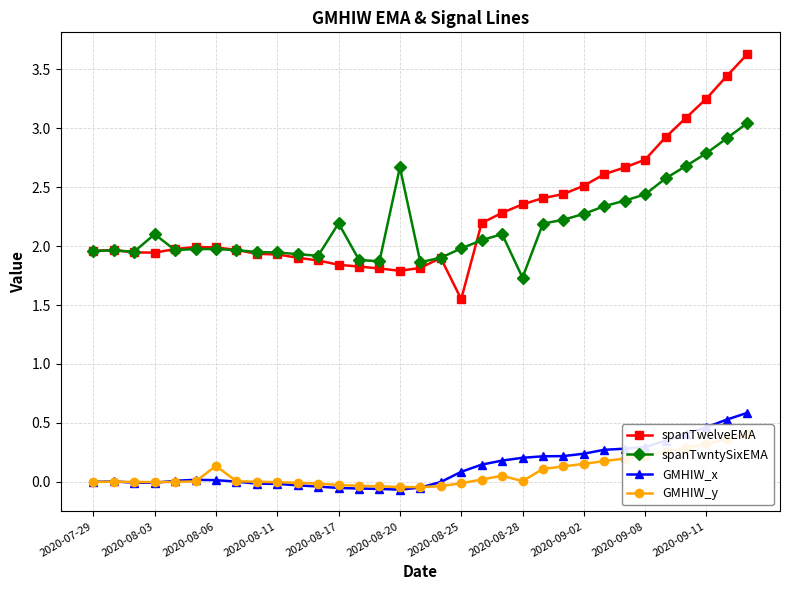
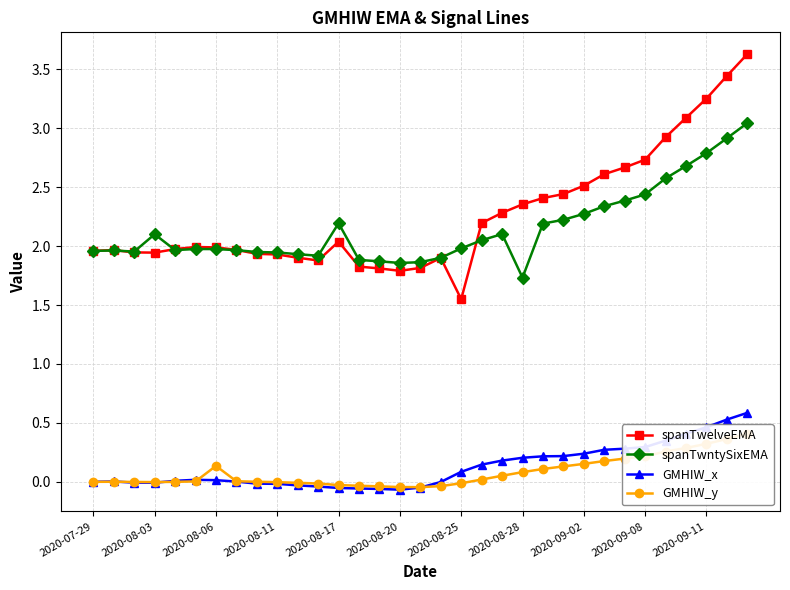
spanTwelveEMA, 2020-08-17: 1.84 -> 2.04
spanTwntySixEMA, 2020-08-20: 2.67 -> 1.86
GMHIW_y, 2020-08-28: 0.01 -> 0.08
